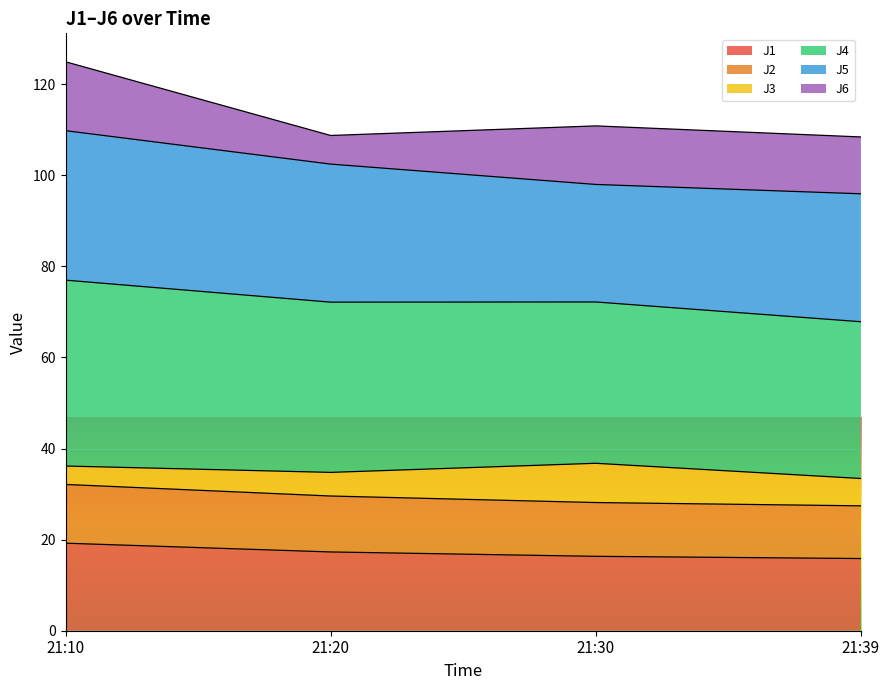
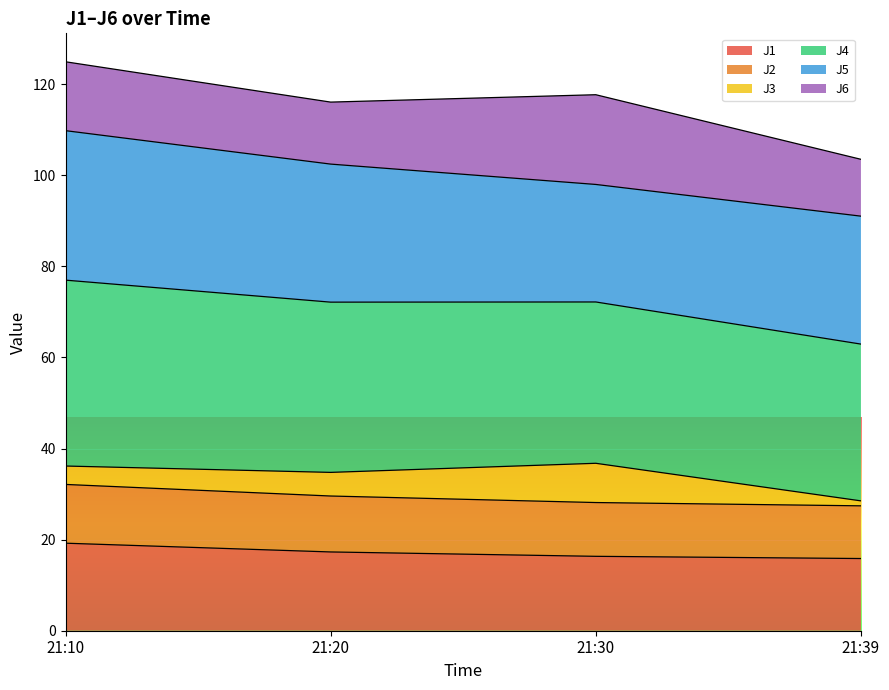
J6, 21:20: 6 -> 14
J6, 21:30: 13 -> 20
J3, 21:39: 6 -> 1
